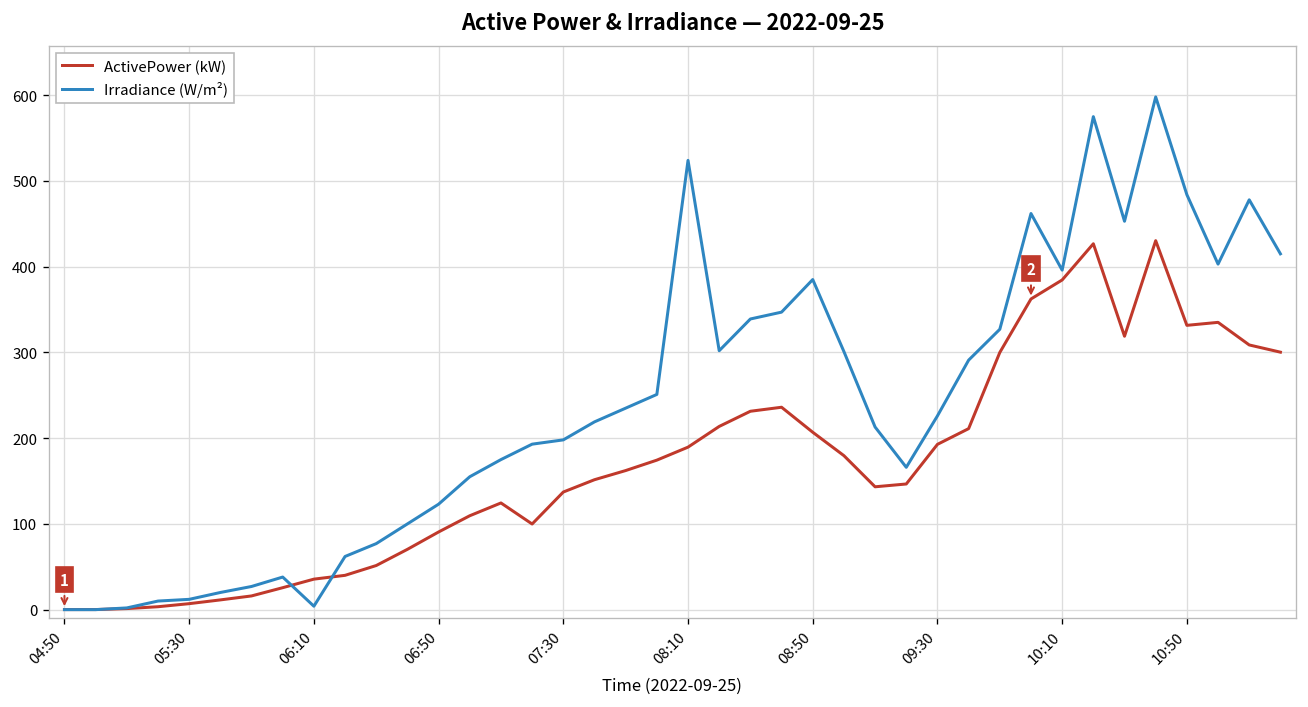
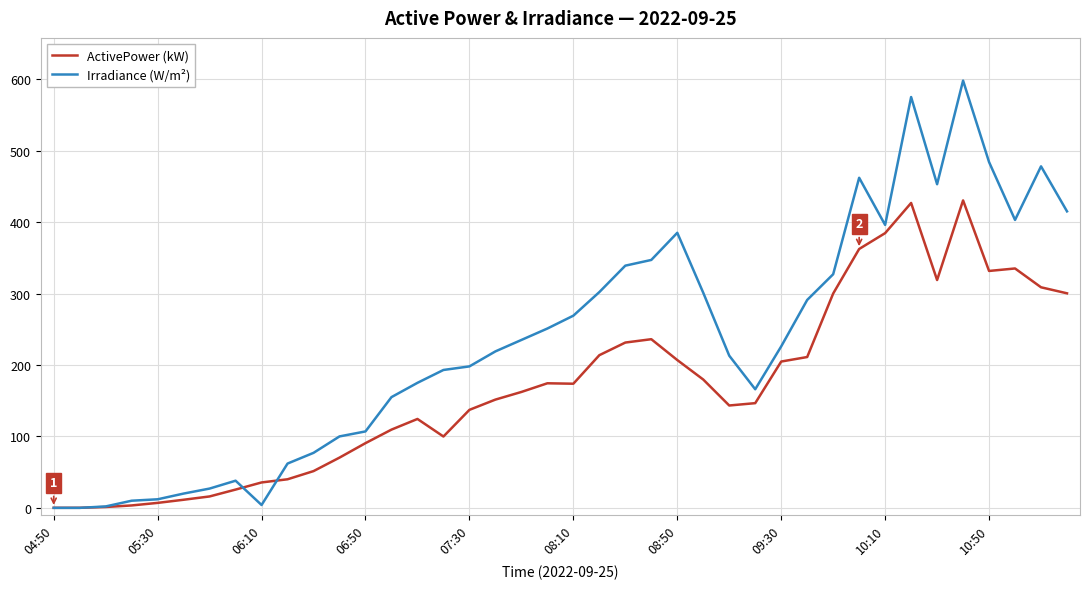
Irradiance (W/m²), 06:50: 120 -> 110
ActivePower (kW), 08:10: 190 -> 170
Irradiance (W/m²), 08:10: 520 -> 270
ActivePower (kW), 09:30: 190 -> 200
